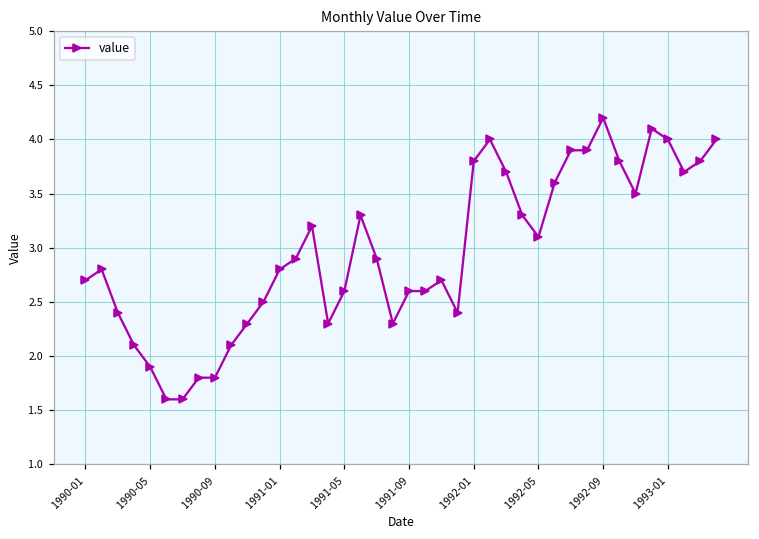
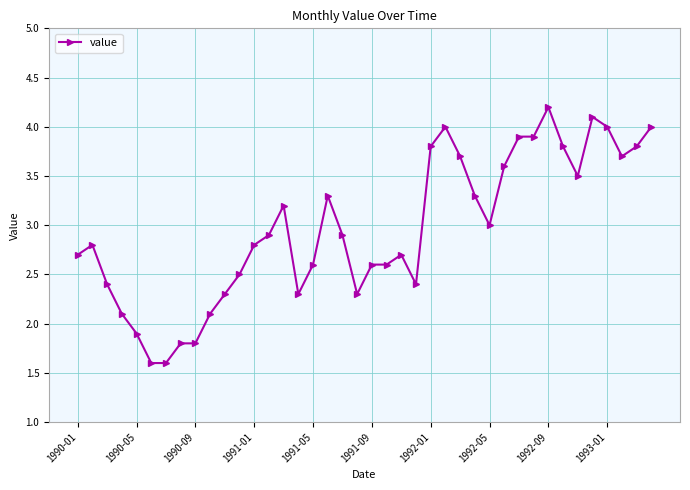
1992-05: 3.1 -> 3.0
